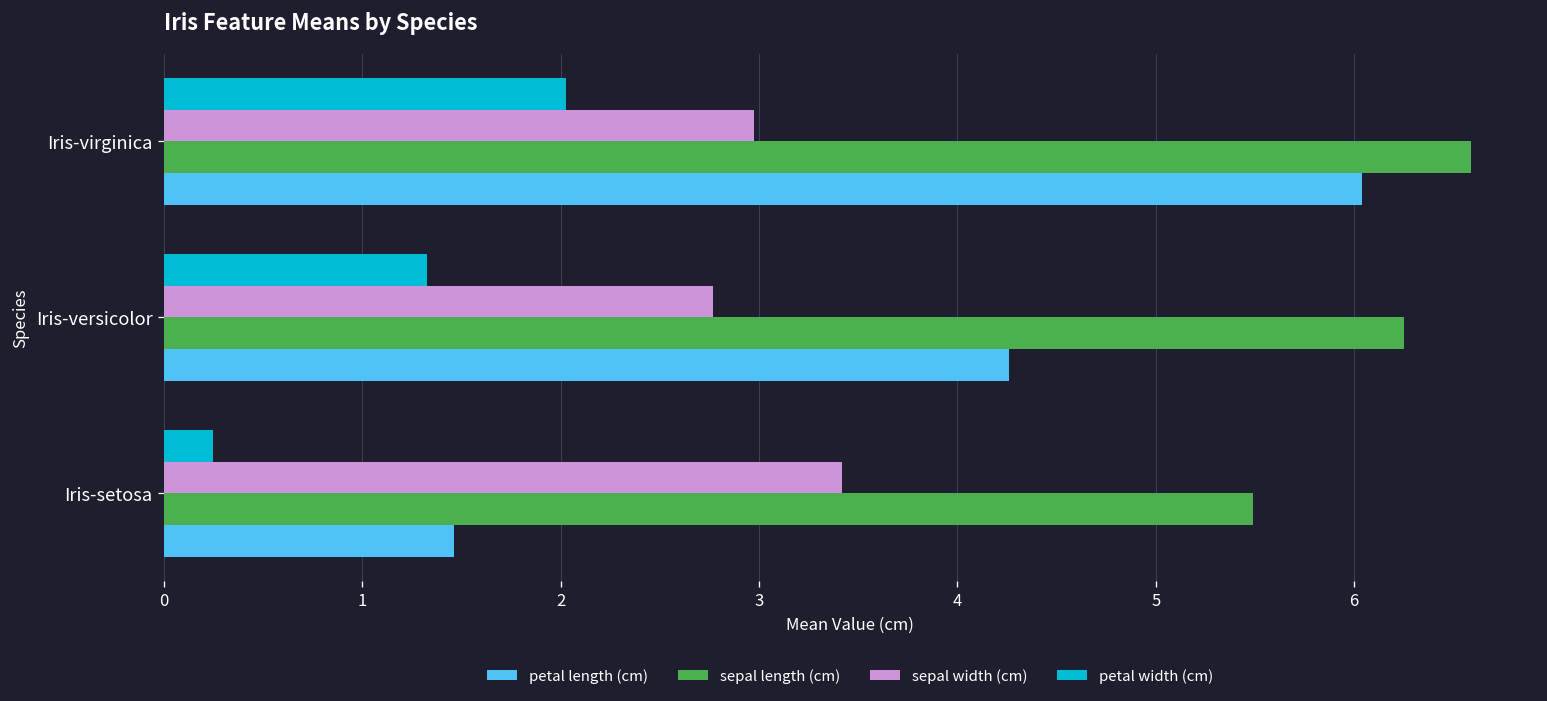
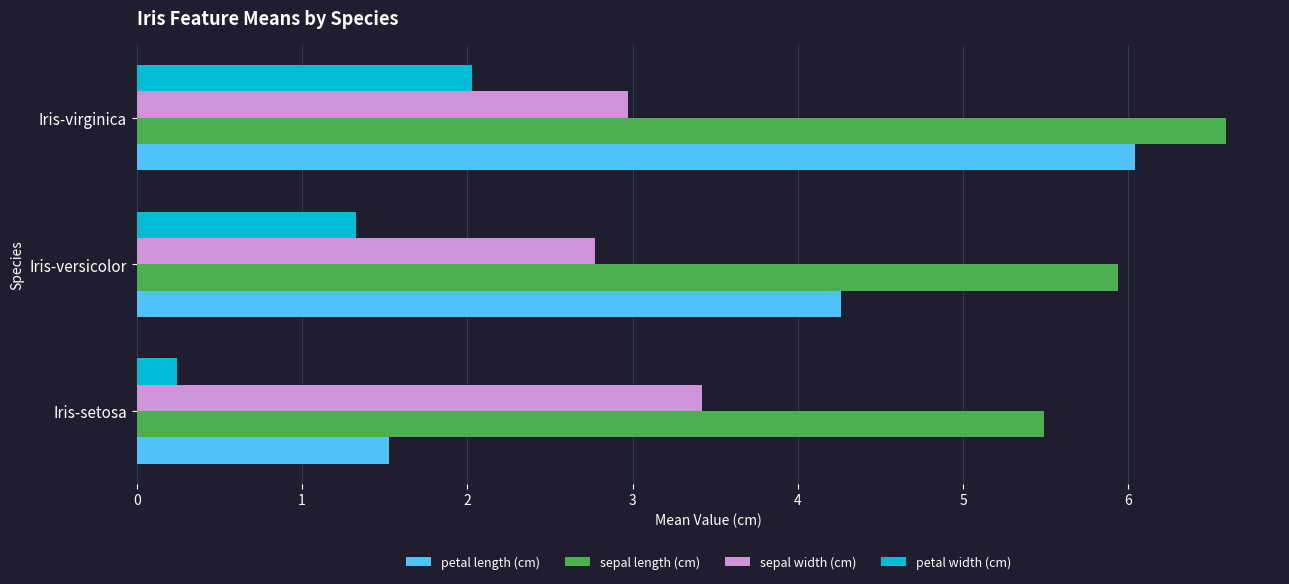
sepal length (cm), Iris-versicolor: 6.25 -> 5.94
petal length (cm), Iris-setosa: 1.46 -> 1.53
